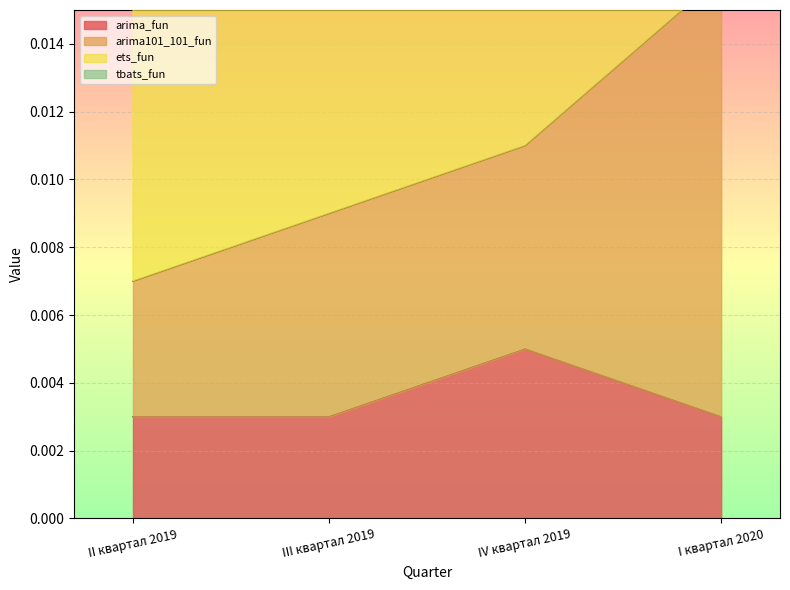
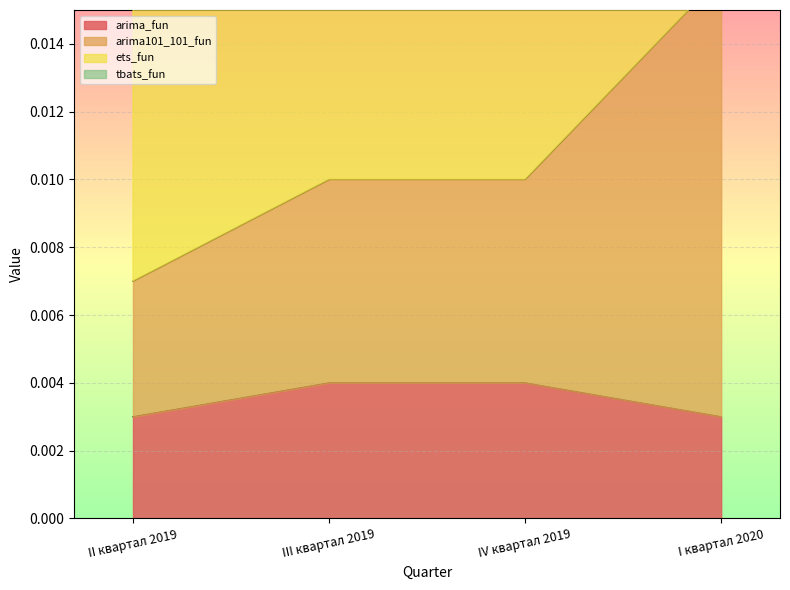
arima_fun, III квартал 2019: 0.003 -> 0.004
arima_fun, IV квартал 2019: 0.005 -> 0.004
